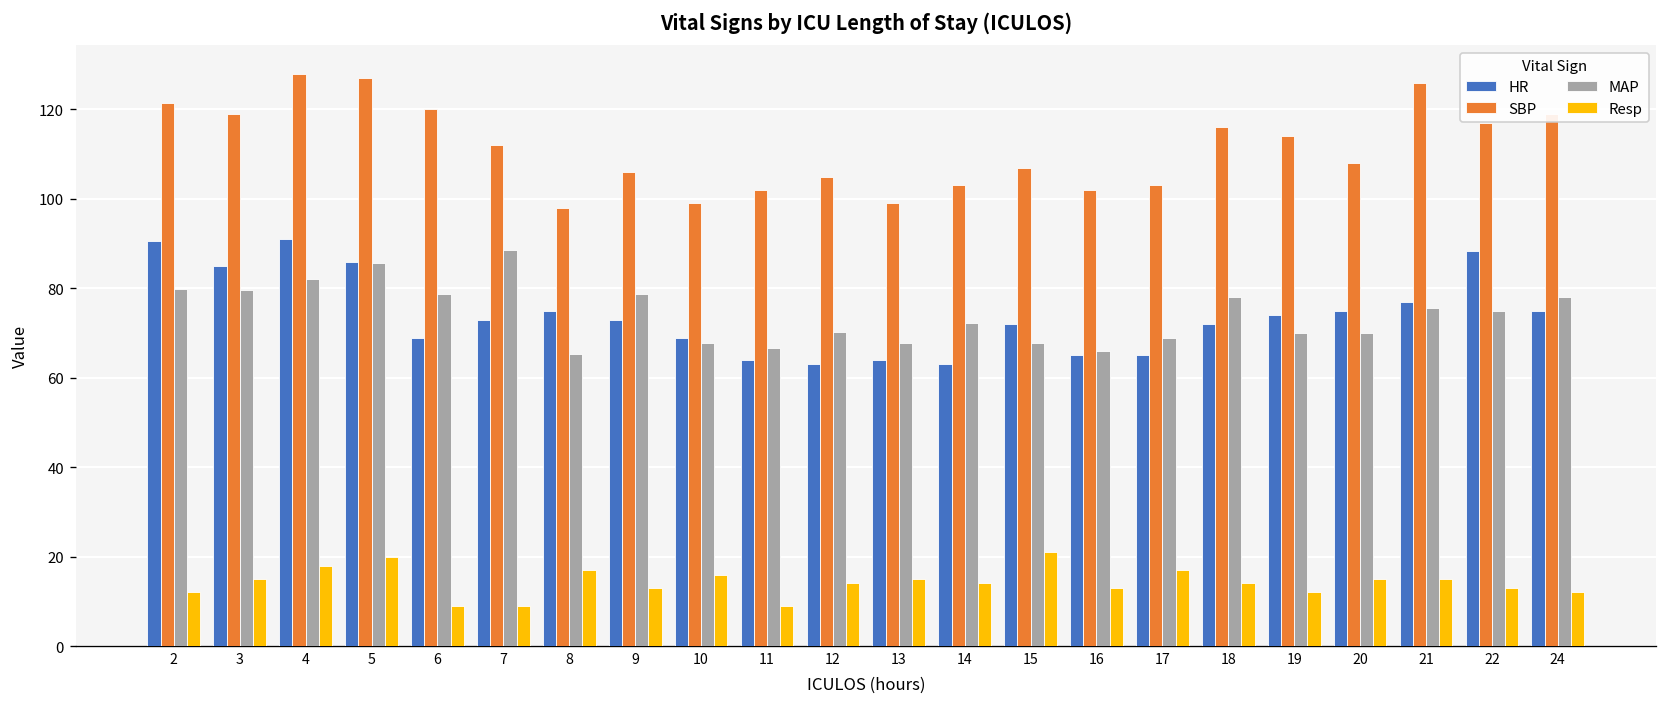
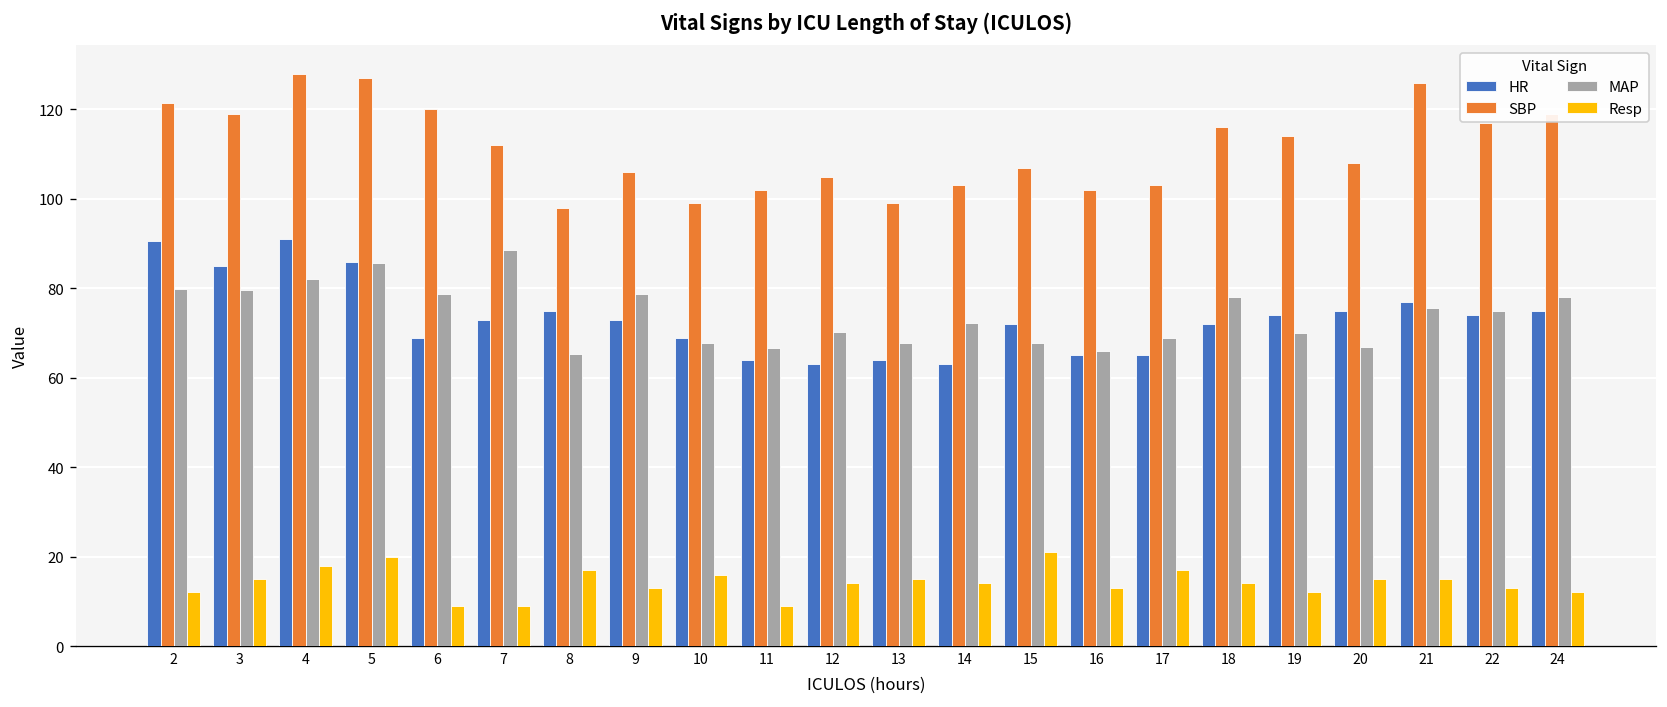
MAP, 20: 70 -> 67
HR, 22: 88 -> 74
